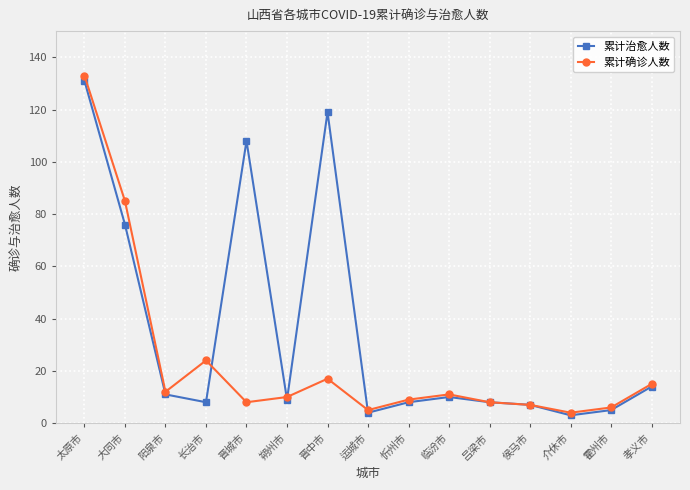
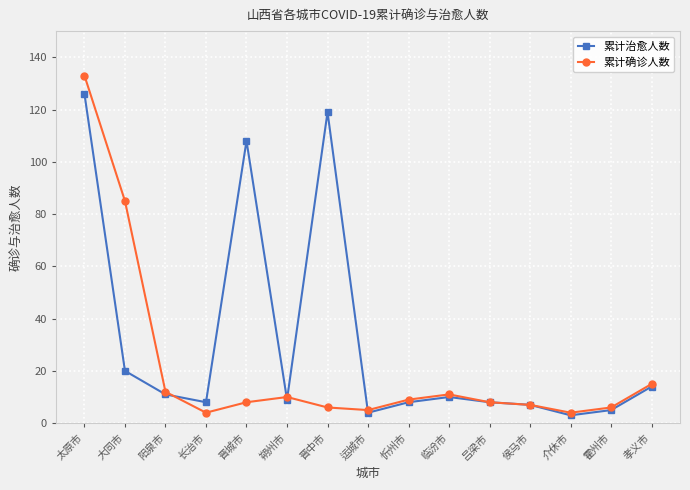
累计治愈人数, 太原市: 131 -> 126
累计治愈人数, 大同市: 76 -> 20
累计确诊人数, 长治市: 24 -> 4
累计确诊人数, 晋中市: 17 -> 6
